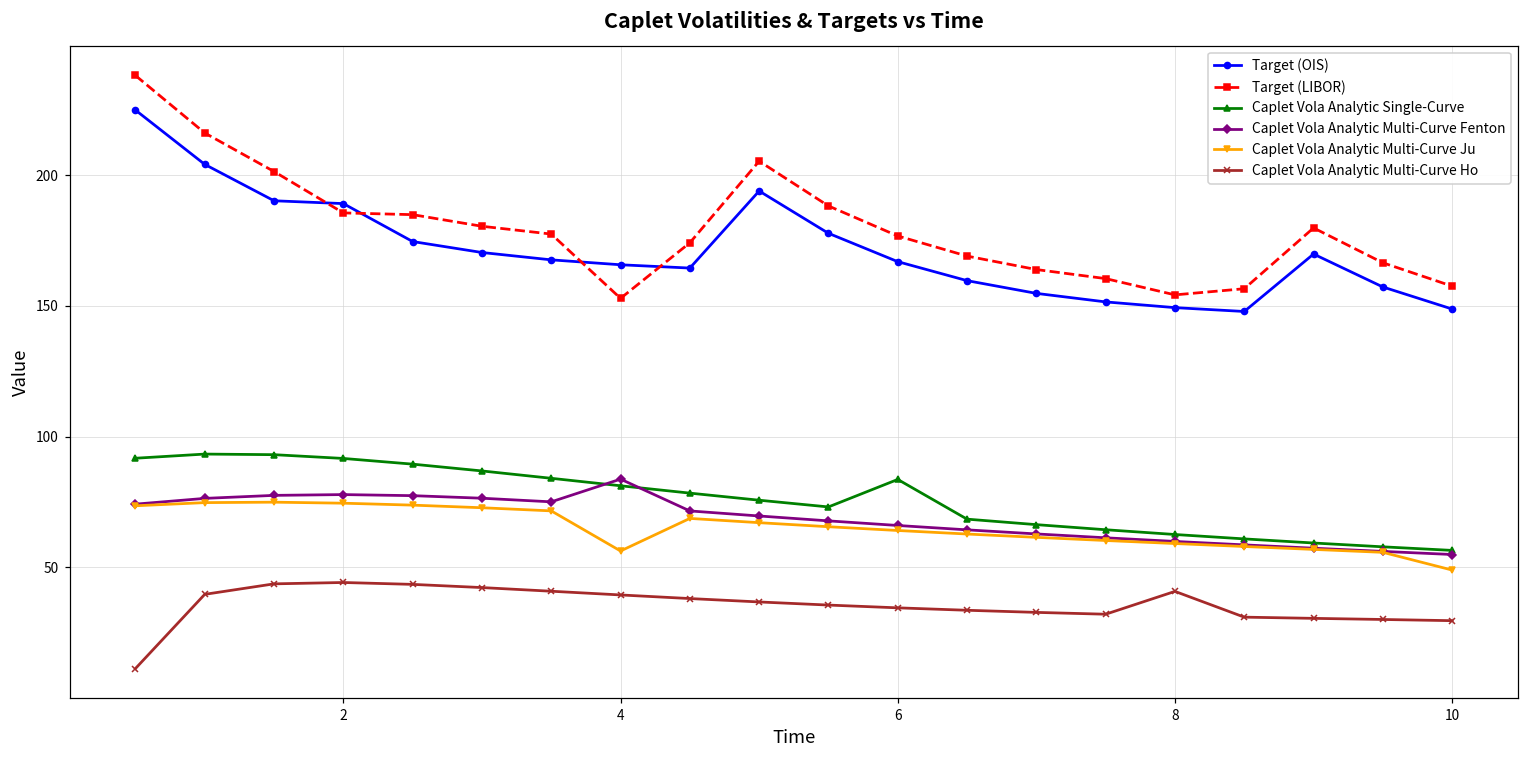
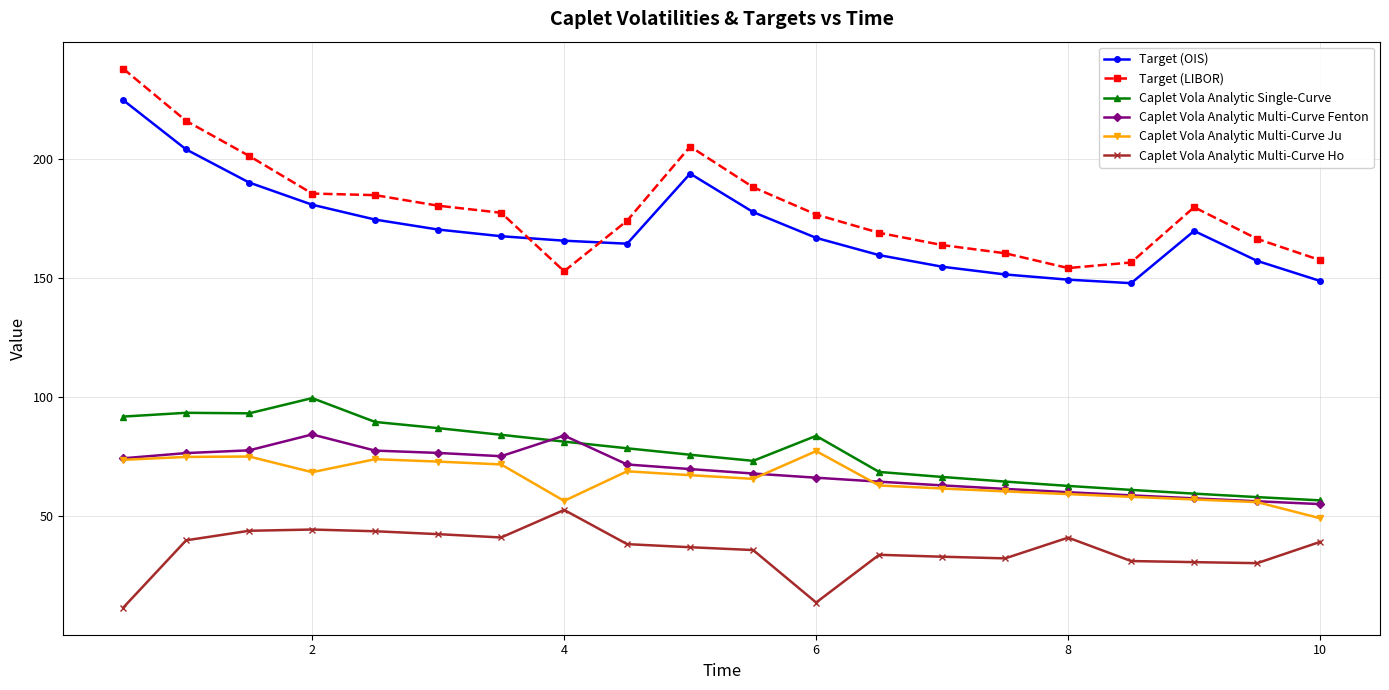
Target (OIS), 2: 189 -> 181
Caplet Vola Analytic Single-Curve, 2: 92 -> 100
Caplet Vola Analytic Multi-Curve Fenton, 2: 78 -> 84
Caplet Vola Analytic Multi-Curve Ju, 2: 75 -> 68
Caplet Vola Analytic Multi-Curve Ho, 4: 40 -> 53
Caplet Vola Analytic Multi-Curve Ju, 6: 64 -> 77
Caplet Vola Analytic Multi-Curve Ho, 6: 35 -> 14
Caplet Vola Analytic Multi-Curve Ho, 10: 30 -> 39
